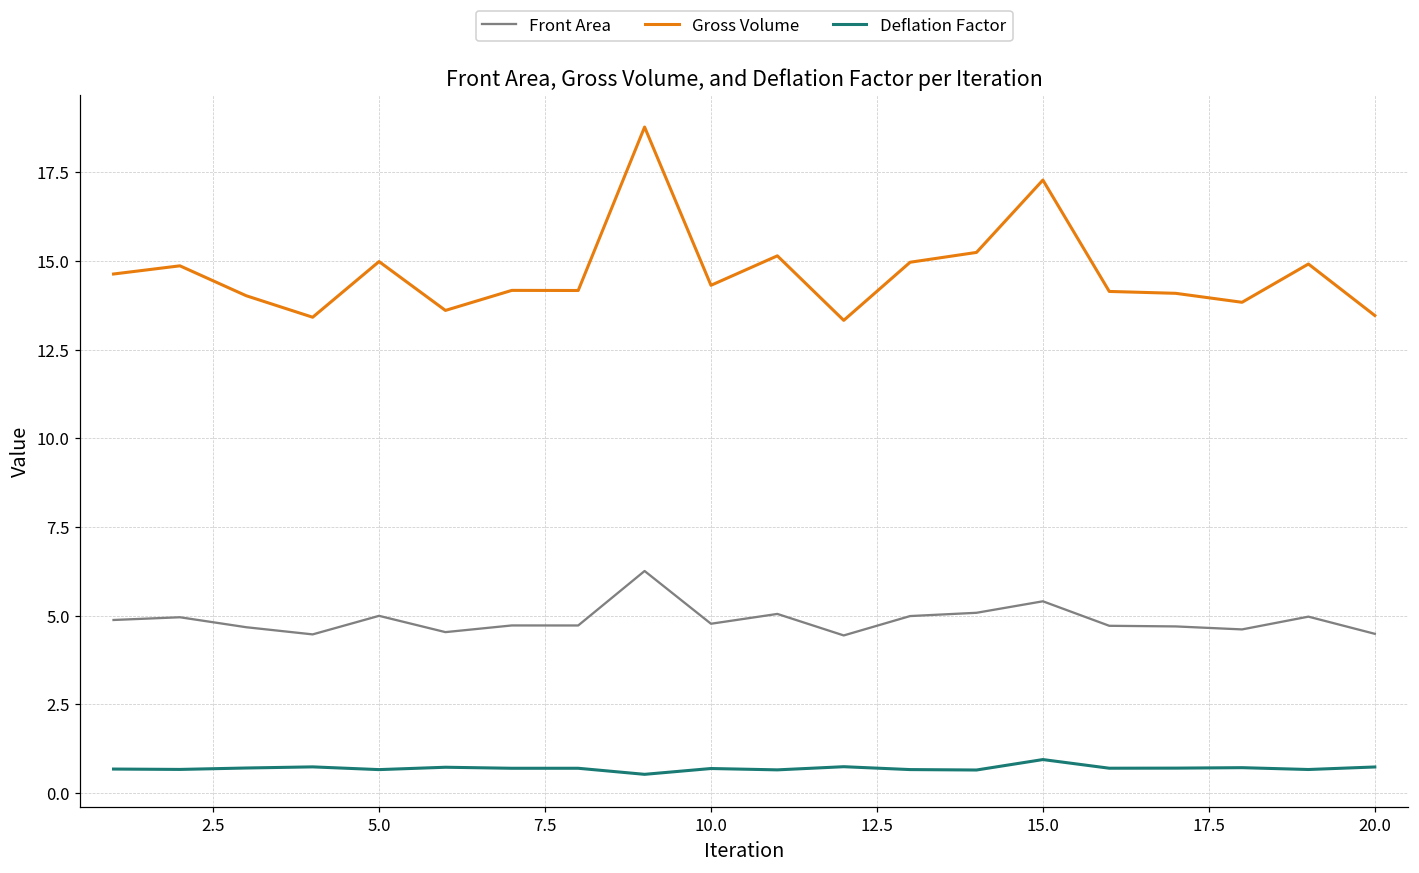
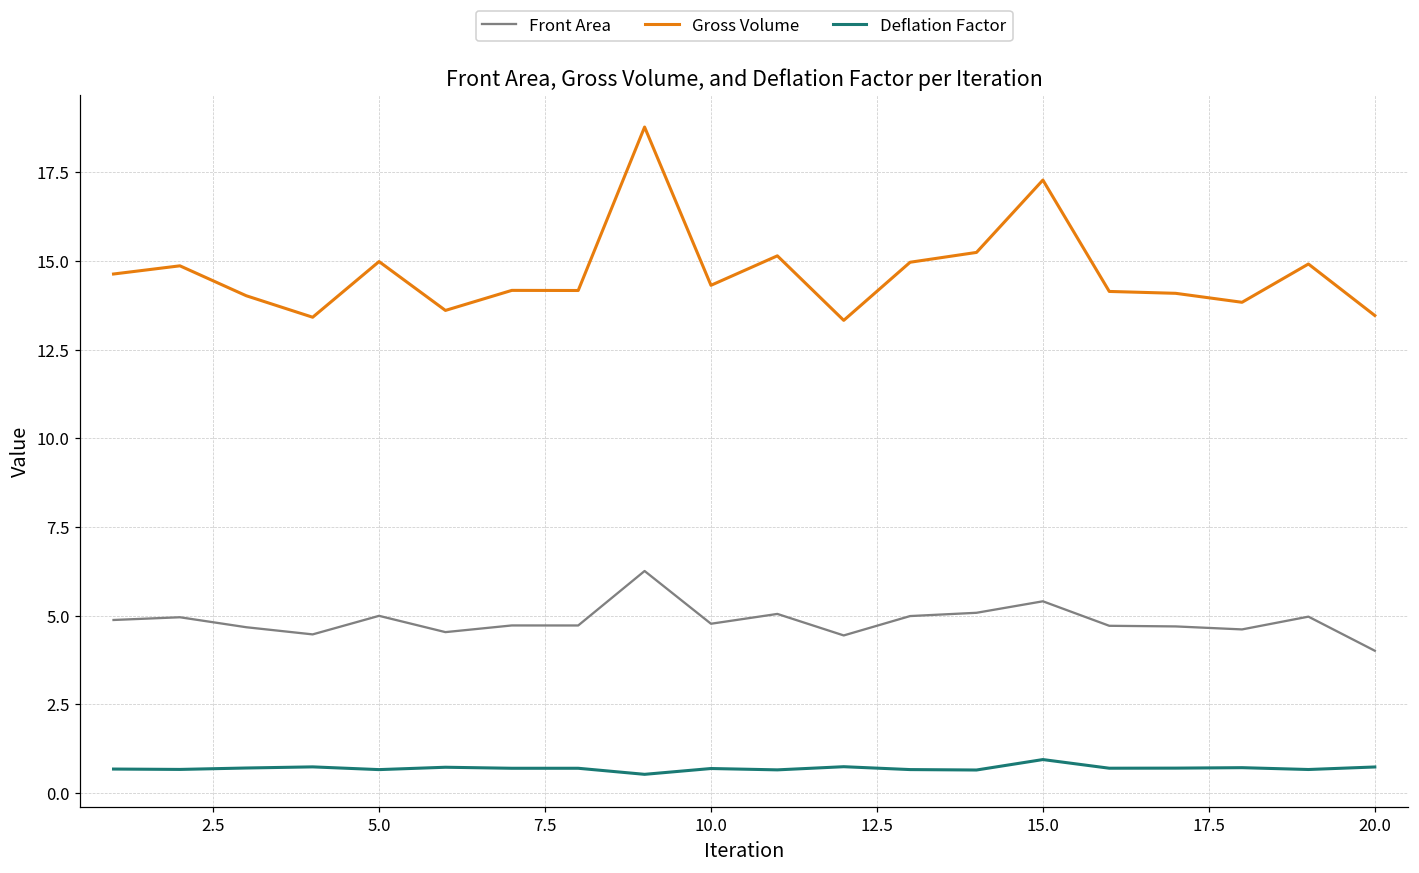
Front Area, 20.0: 4.5 -> 4.0
